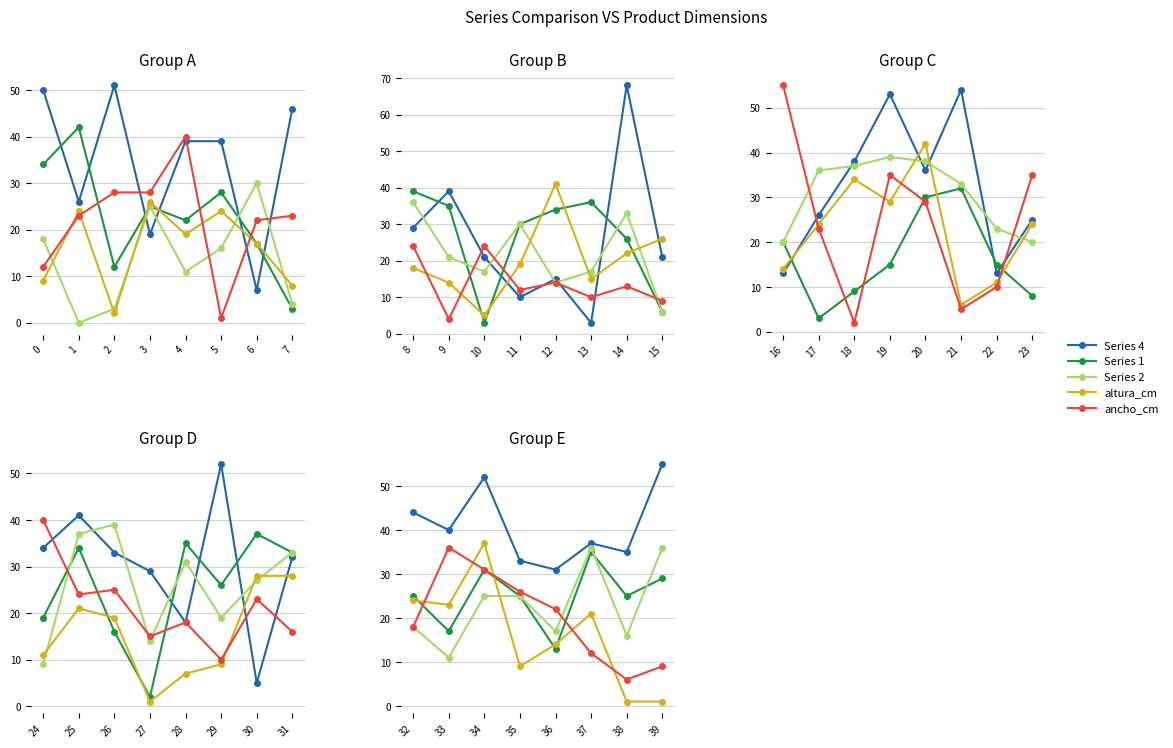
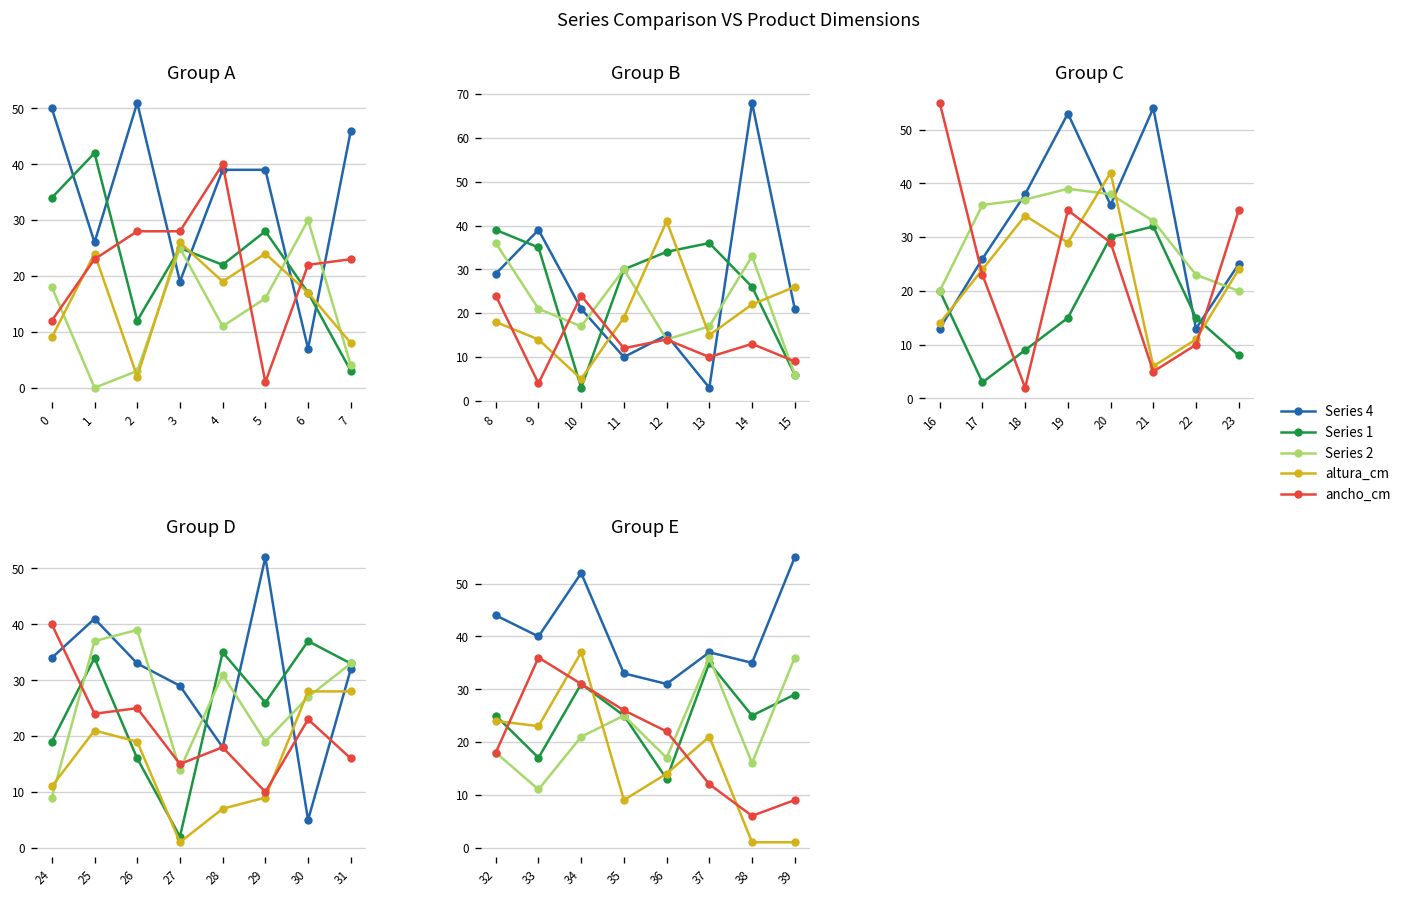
Group E, Series 2, 34: 25 -> 21
